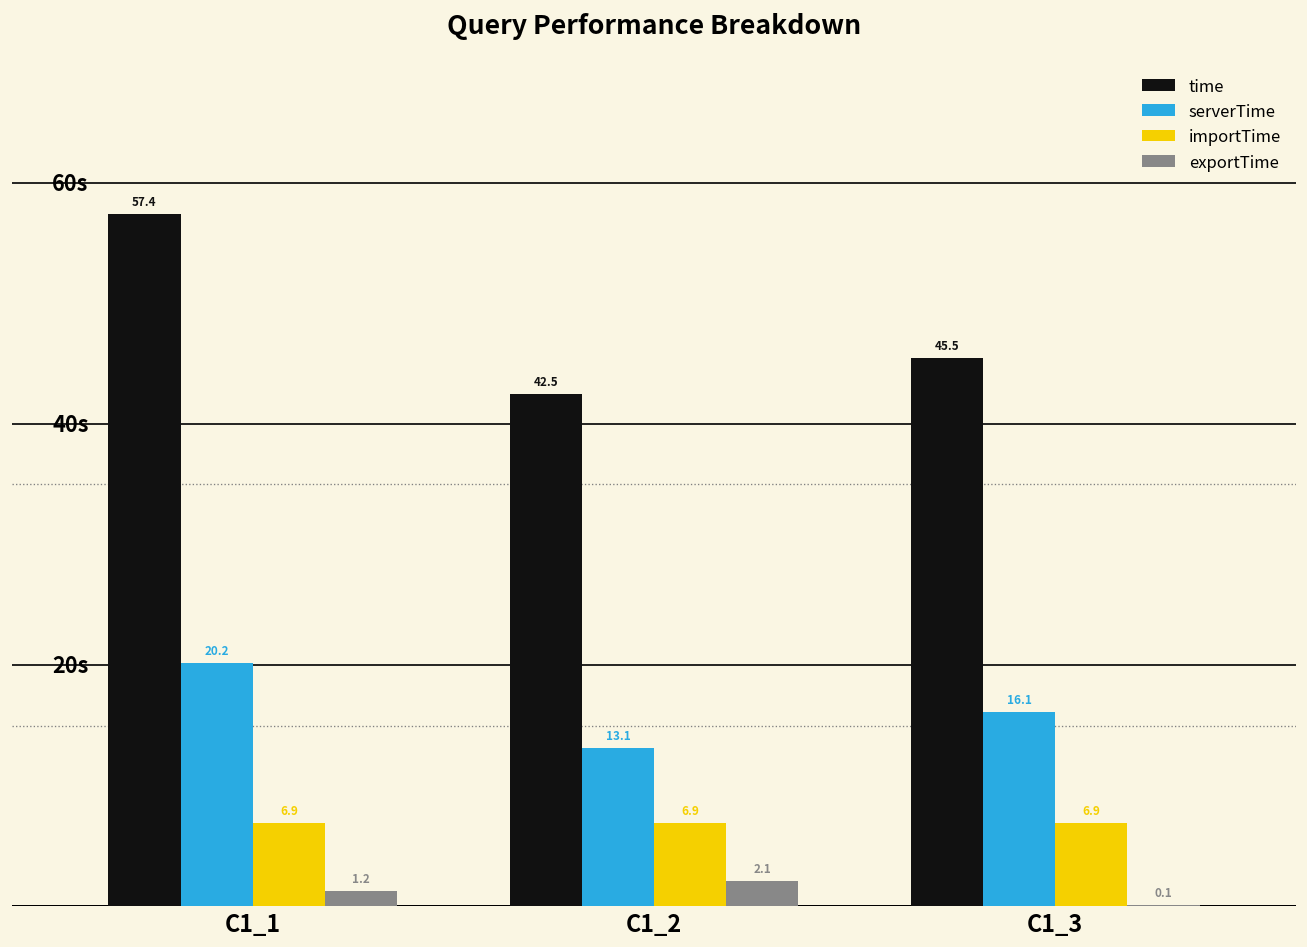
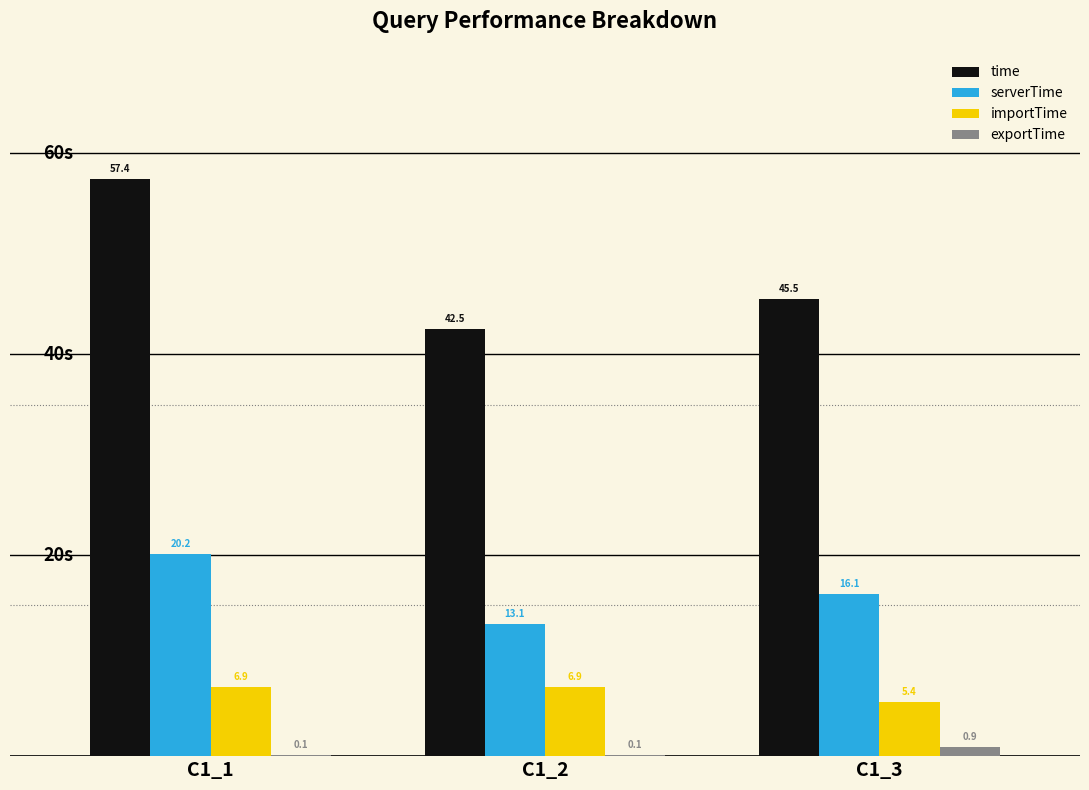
exportTime, C1_1: 1.2 -> 0.1
exportTime, C1_2: 2.1 -> 0.1
importTime, C1_3: 6.9 -> 5.4
exportTime, C1_3: 0.1 -> 0.9
